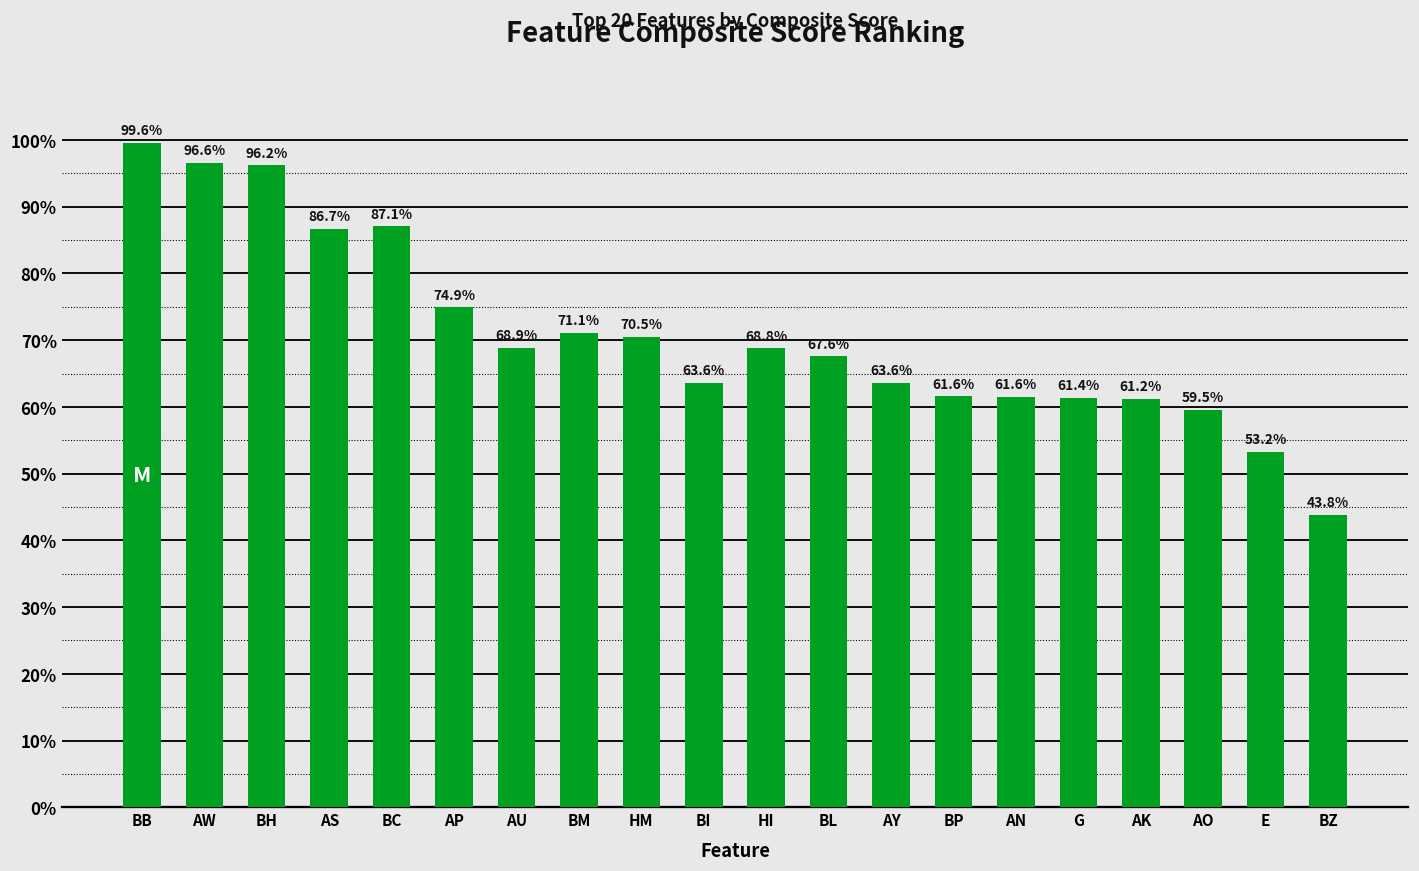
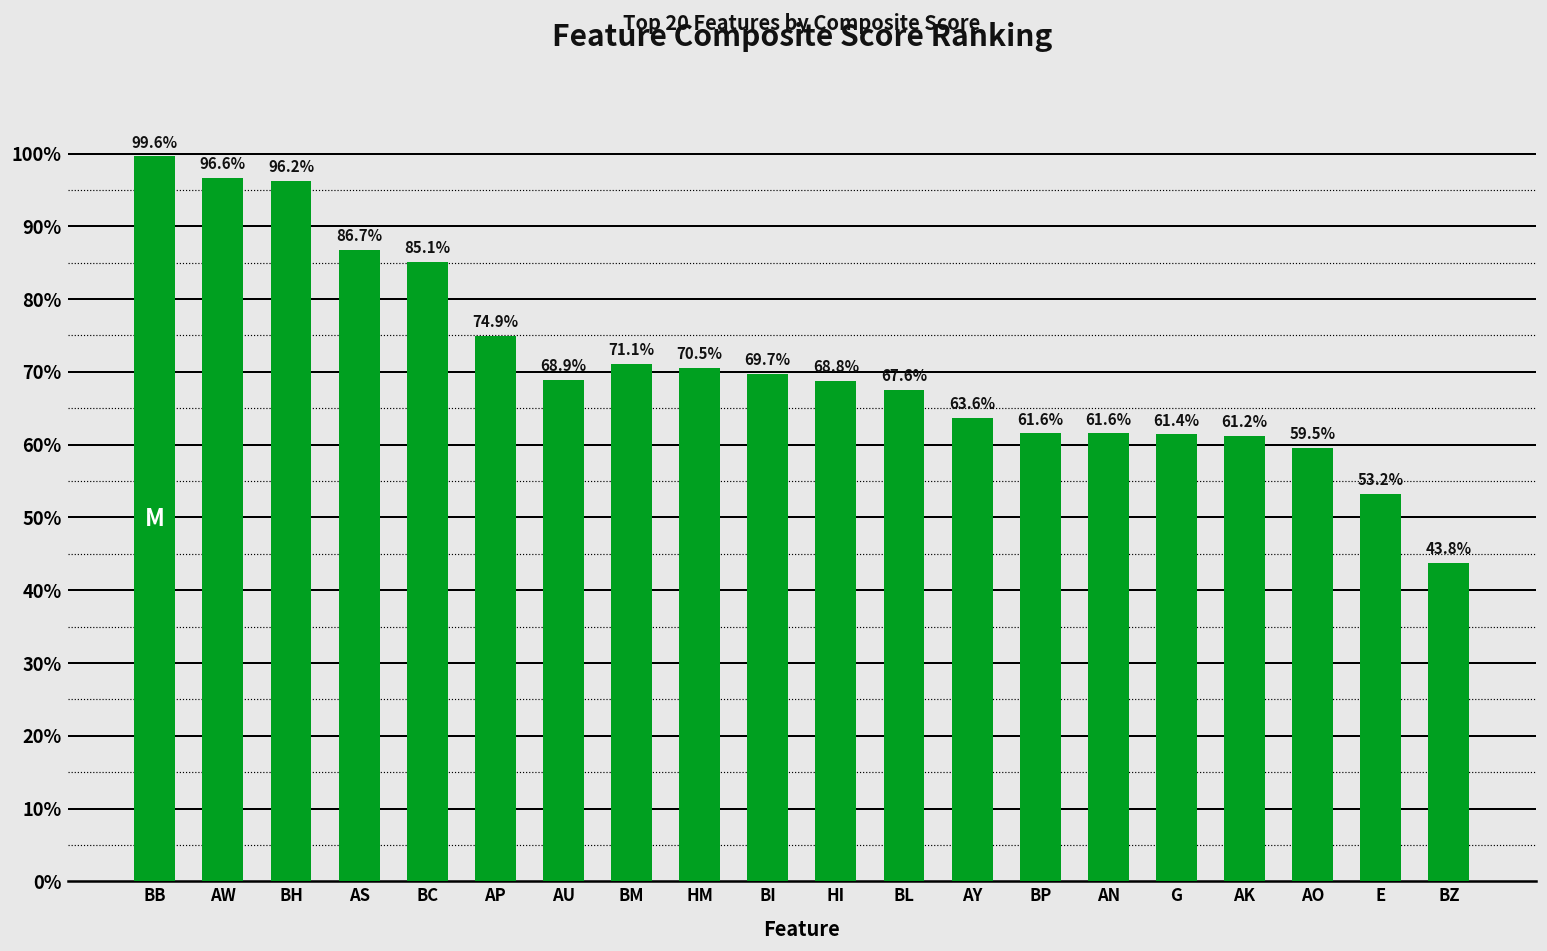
BC: 87.1% -> 85.1%
BI: 63.6% -> 69.7%
